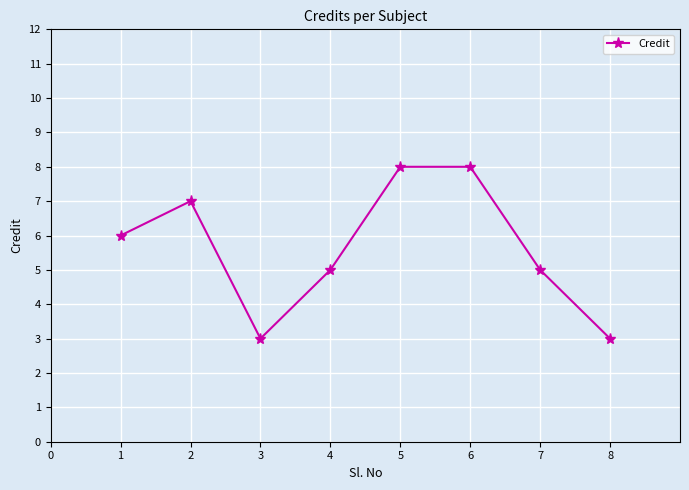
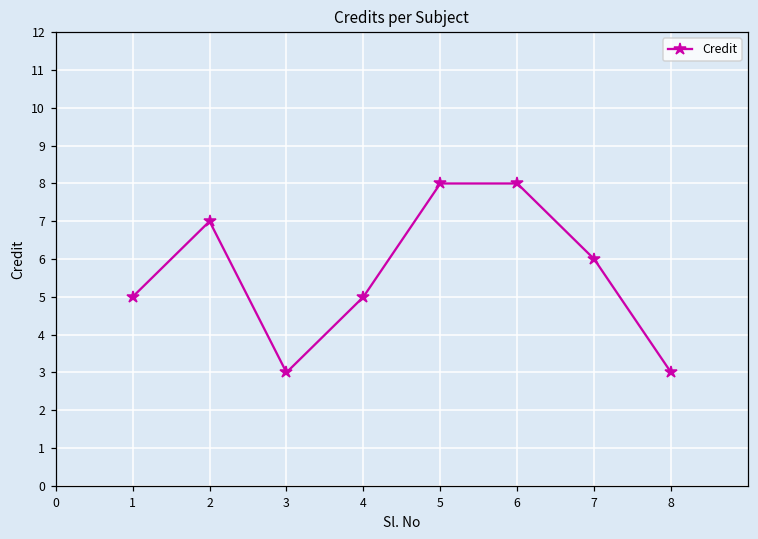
1: 6 -> 5
7: 5 -> 6
